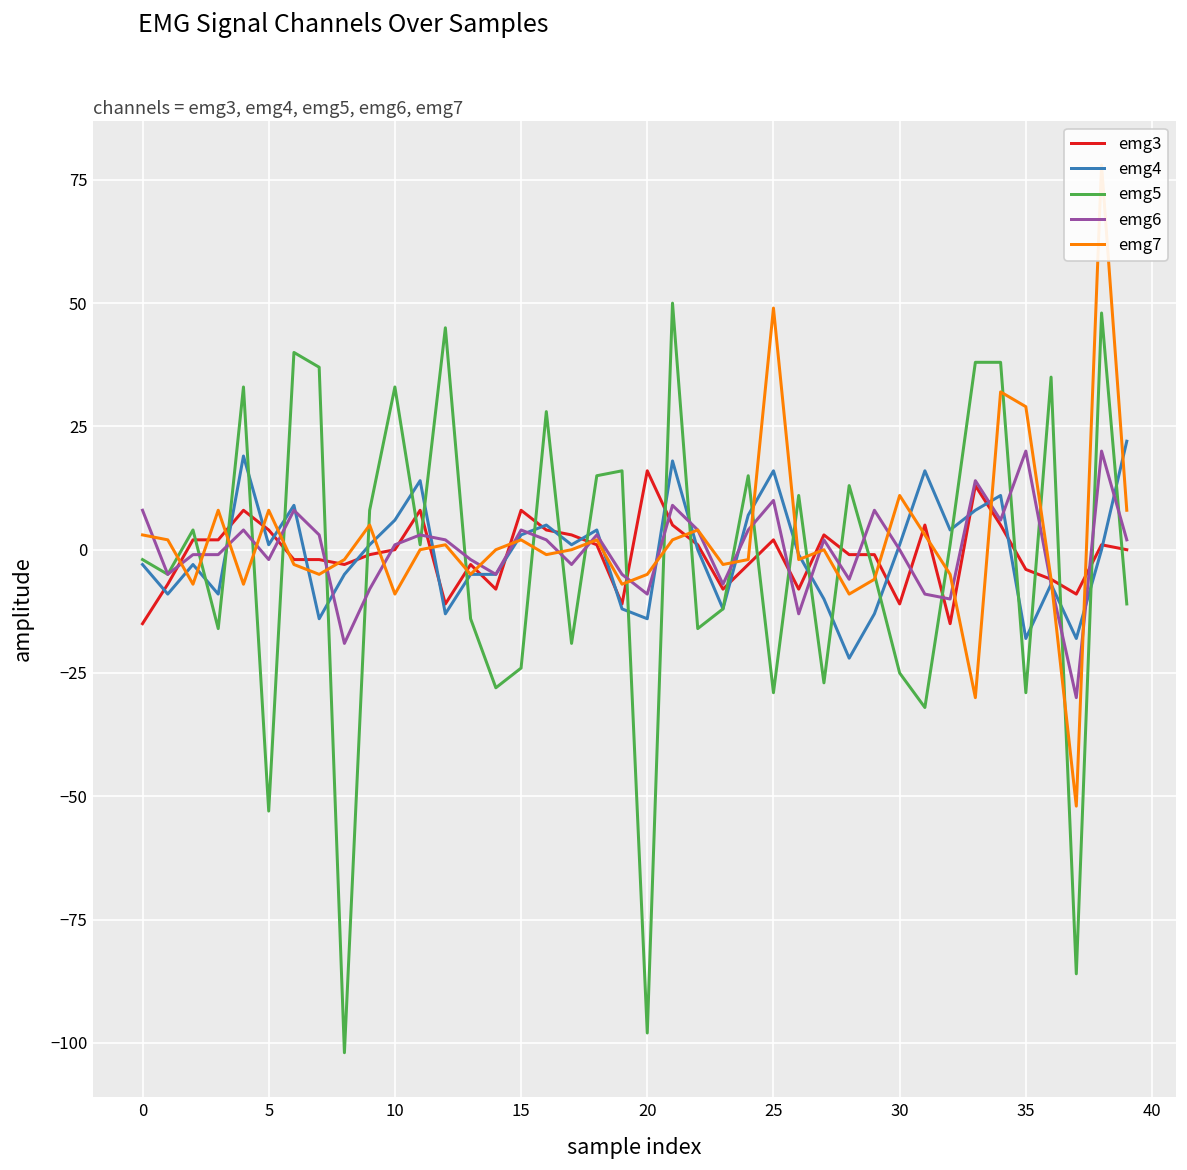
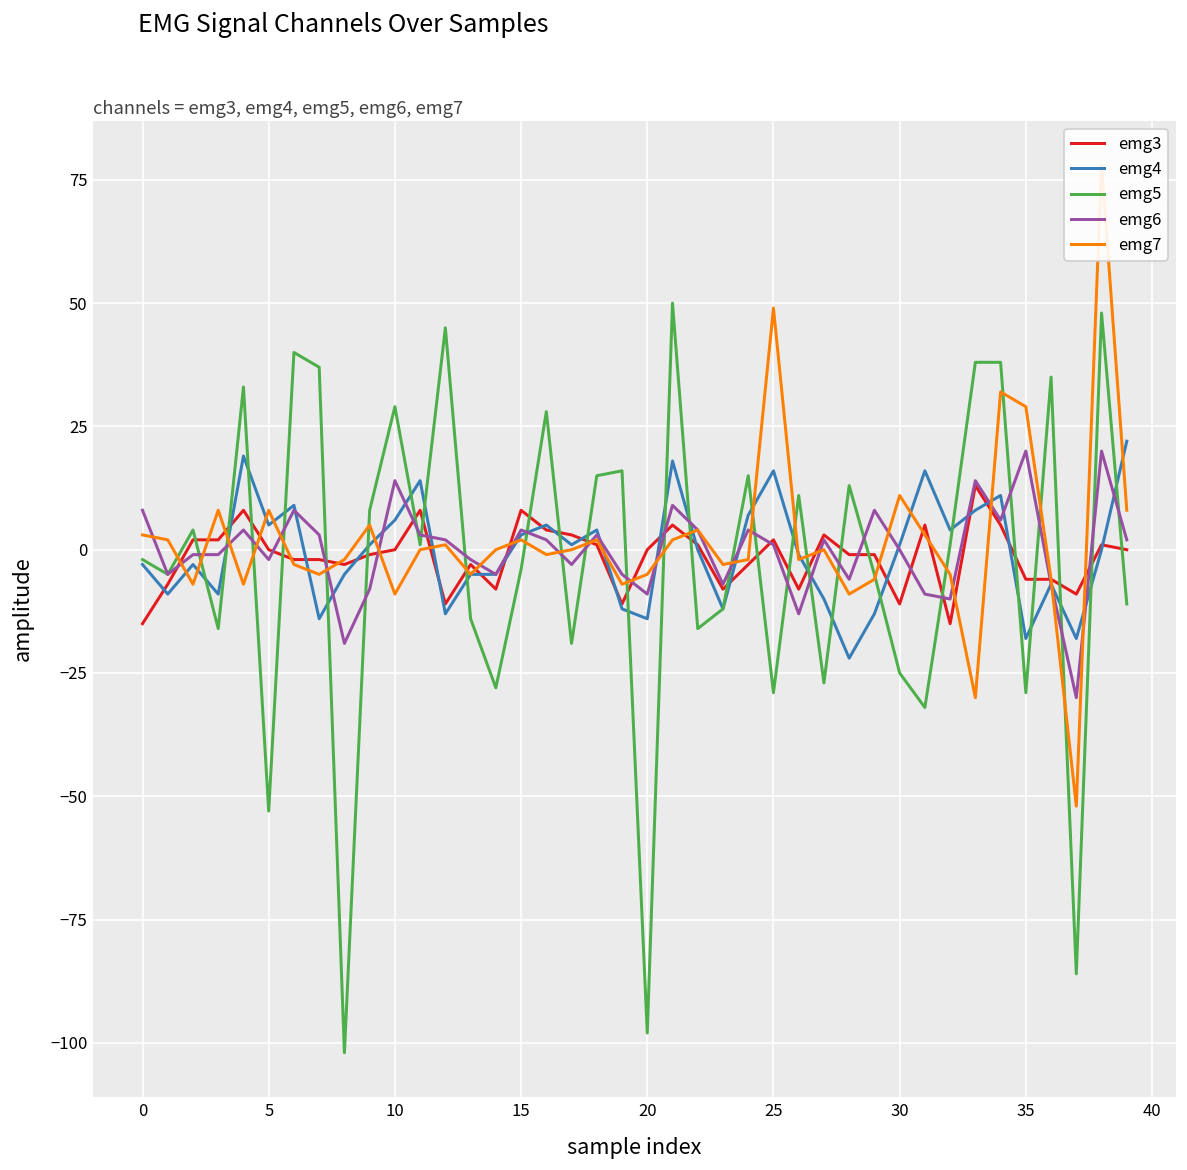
emg3, 5: 4 -> 0
emg4, 5: 1 -> 5
emg5, 10: 33 -> 29
emg6, 10: 1 -> 14
emg5, 15: -24 -> -4
emg3, 20: 16 -> 0
emg6, 25: 10 -> 1
emg3, 35: -4 -> -6
